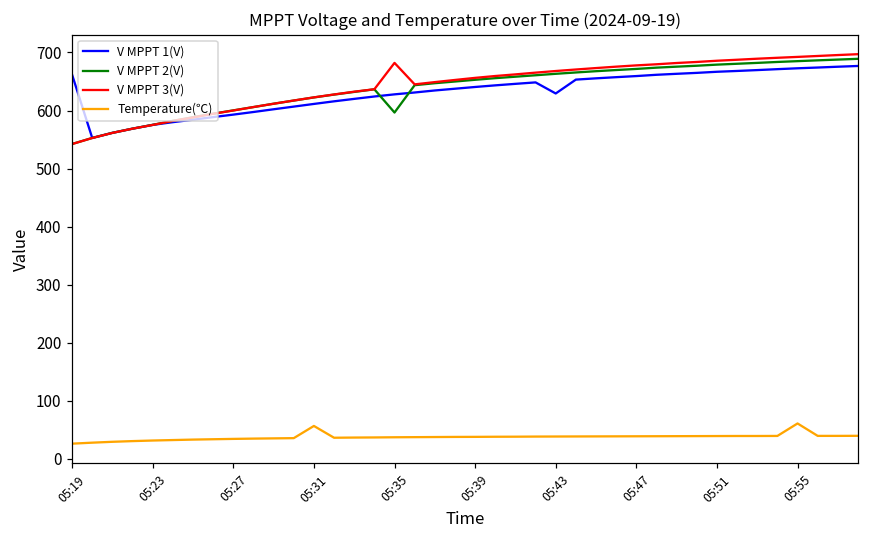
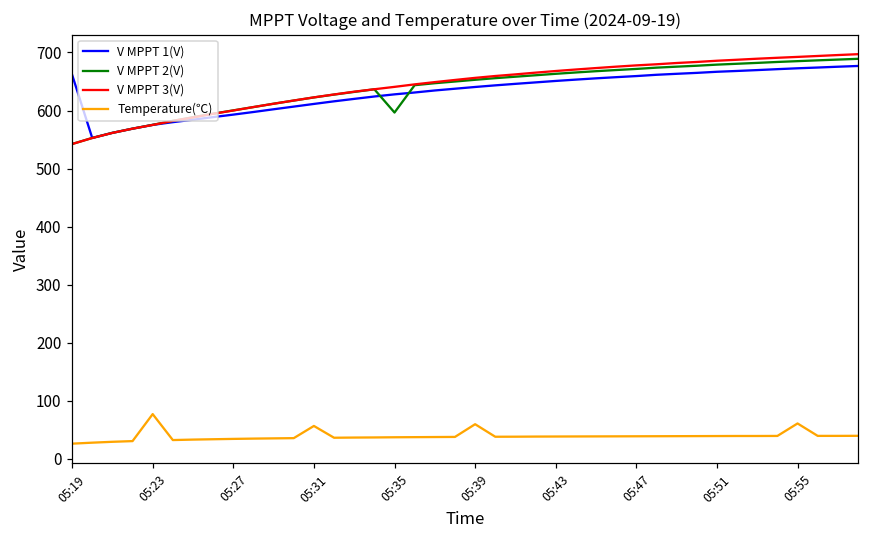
Temperature(℃), 05:23: 30 -> 80
V MPPT 3(V), 05:35: 680 -> 640
Temperature(℃), 05:39: 40 -> 60
V MPPT 1(V), 05:43: 630 -> 650
